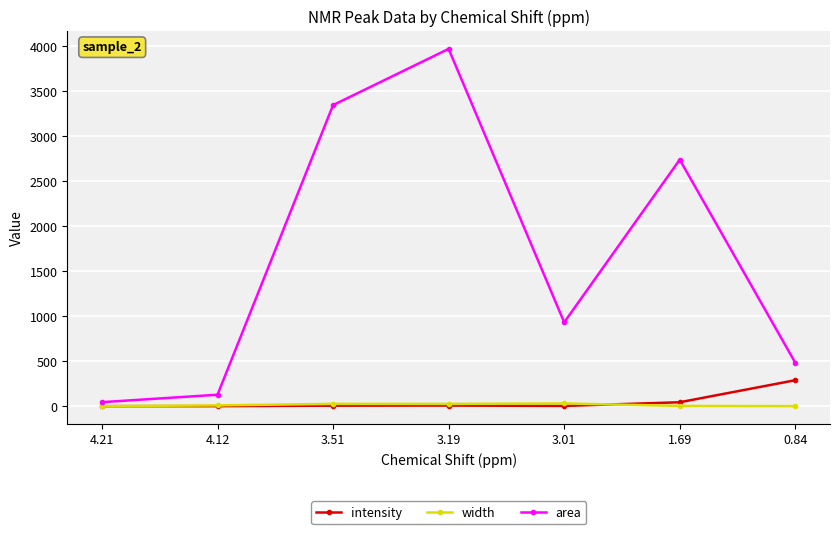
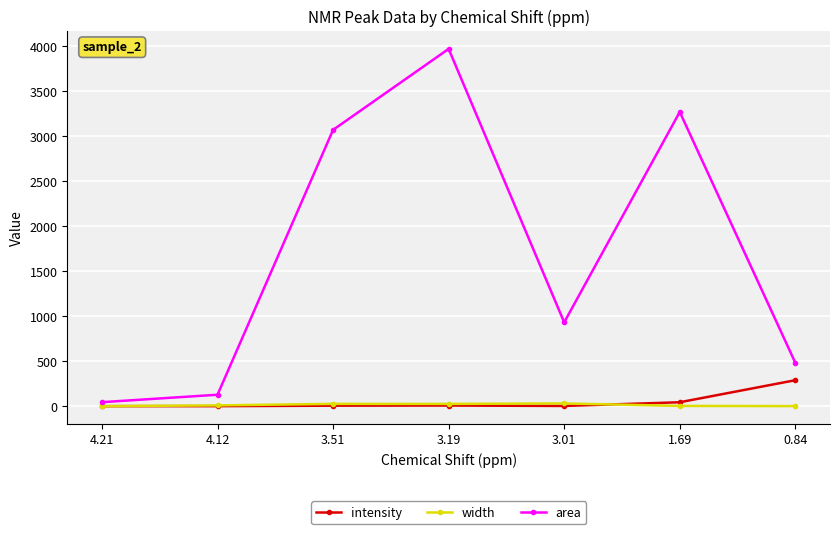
area, 3.51: 3300 -> 3100
area, 1.69: 2700 -> 3300
